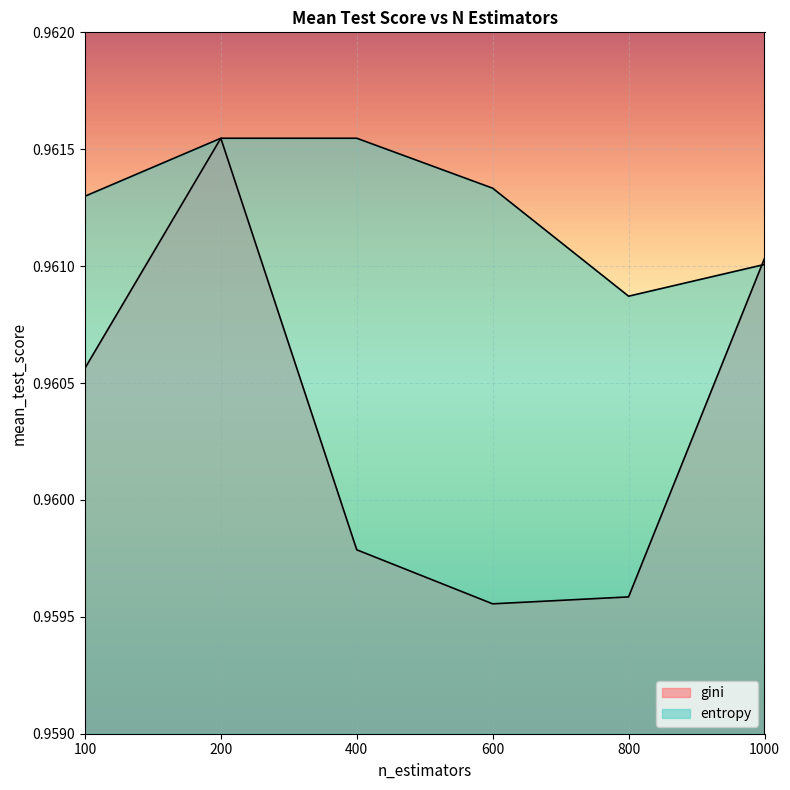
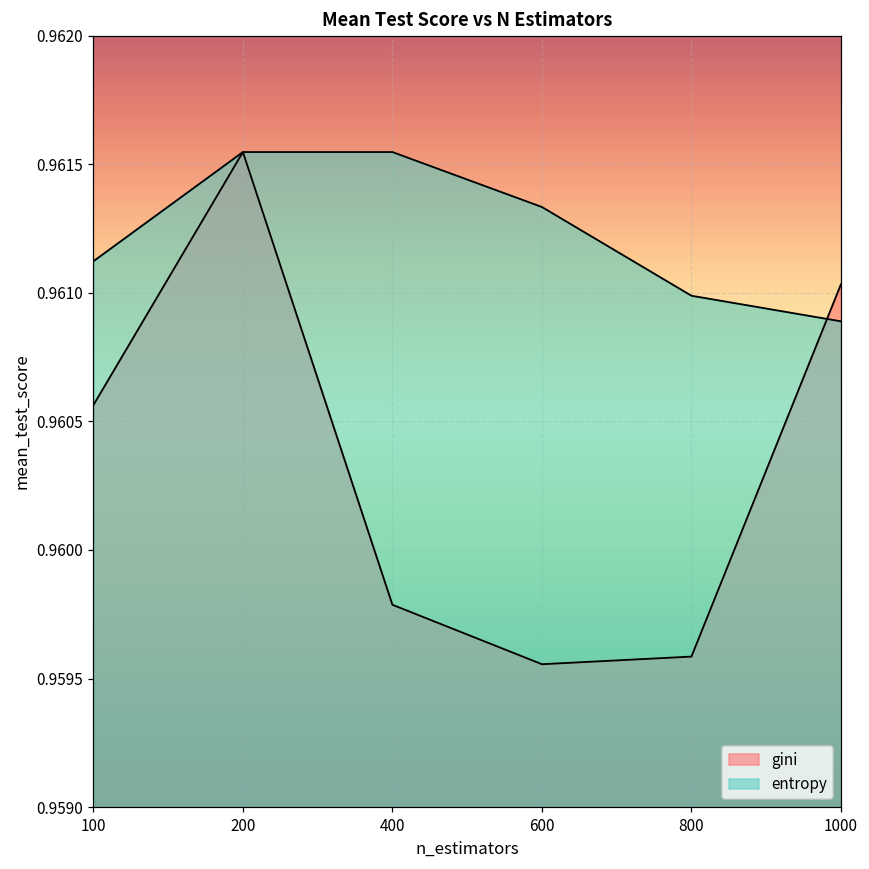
entropy, 100: 0.96130 -> 0.96112
entropy, 800: 0.96087 -> 0.96099
entropy, 1000: 0.96101 -> 0.96089
